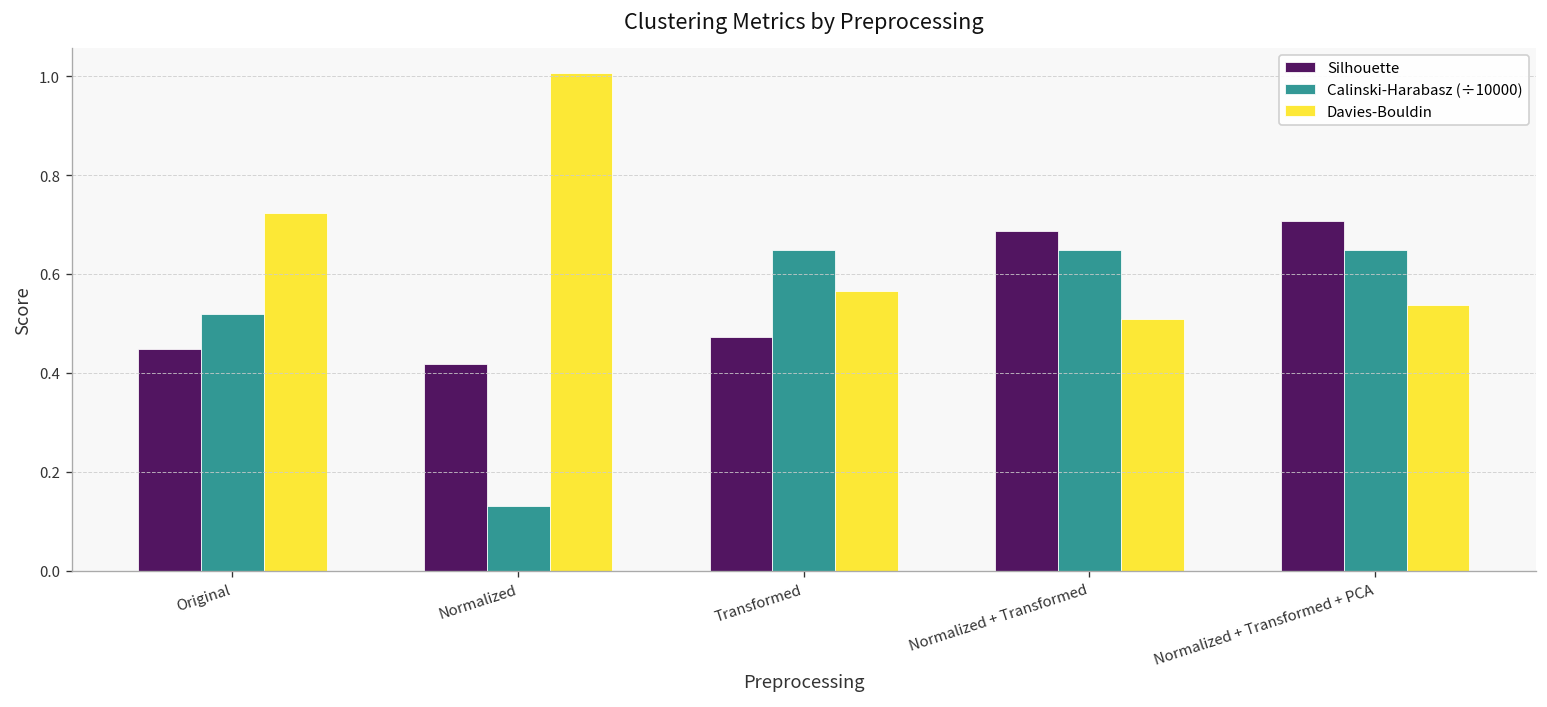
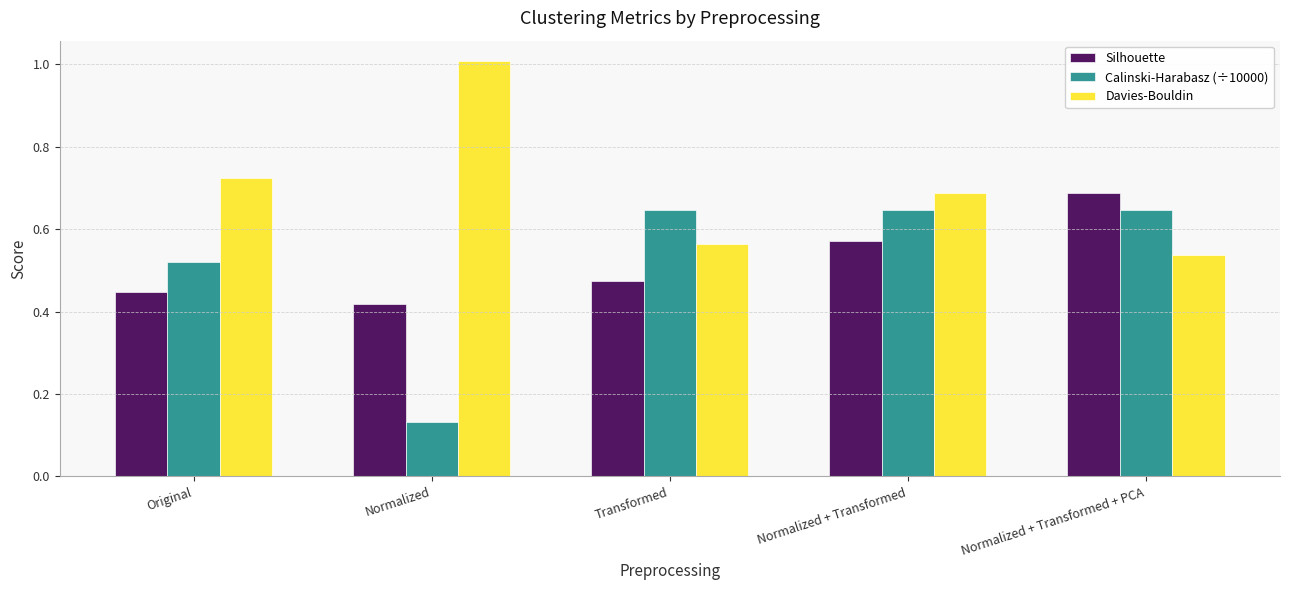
Silhouette, Normalized + Transformed: 0.69 -> 0.57
Davies-Bouldin, Normalized + Transformed: 0.51 -> 0.69
Silhouette, Normalized + Transformed + PCA: 0.71 -> 0.69
